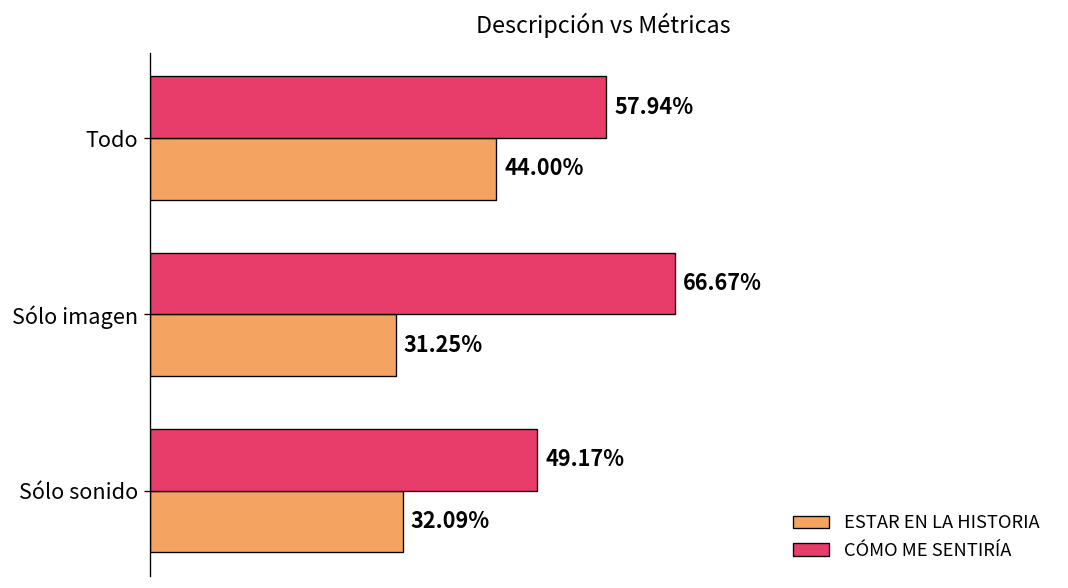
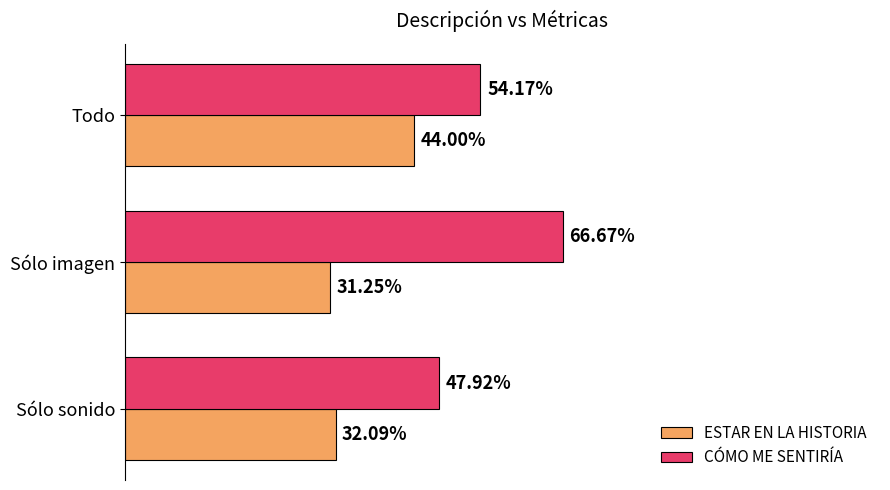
CÓMO ME SENTIRÍA, Todo: 57.94% -> 54.17%
CÓMO ME SENTIRÍA, Sólo sonido: 49.17% -> 47.92%
